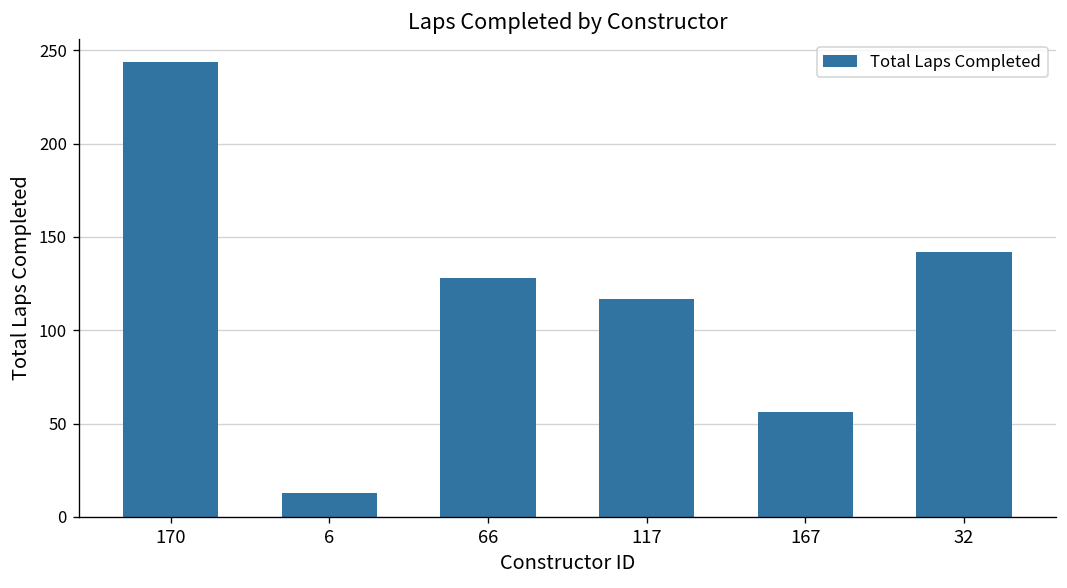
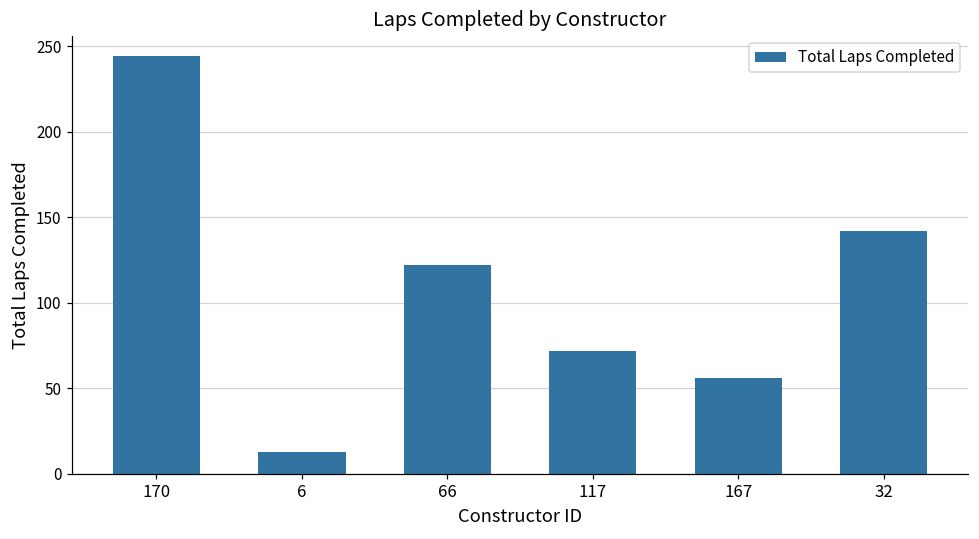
66: 128 -> 122
117: 117 -> 72
